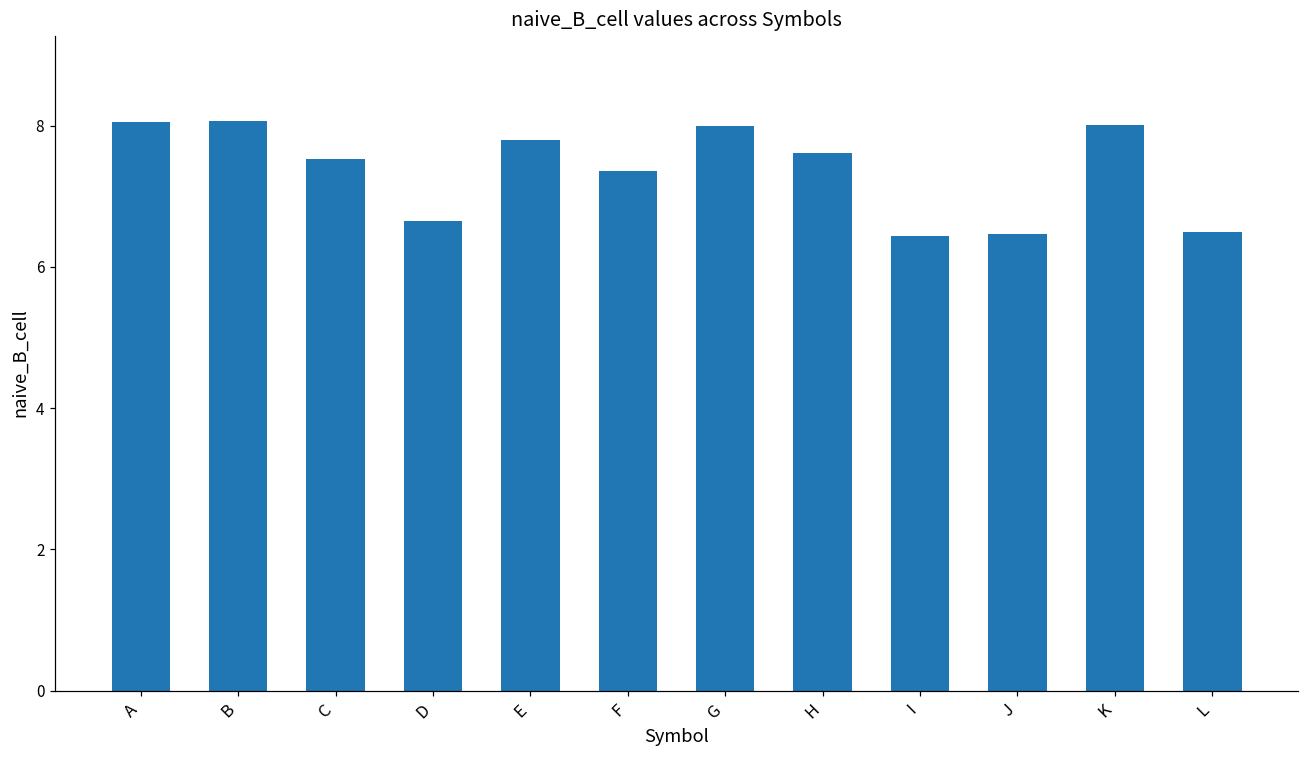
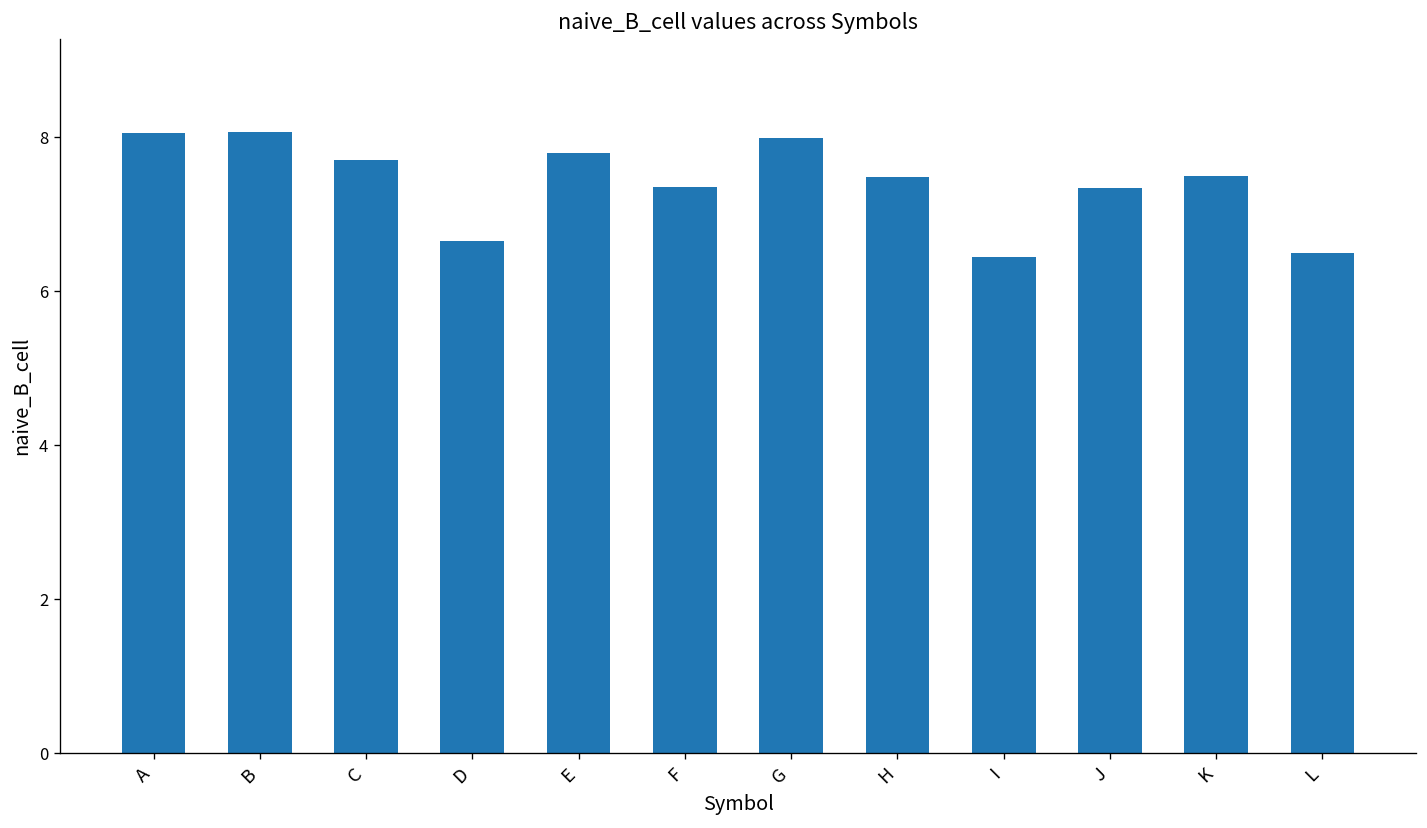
C: 7.5 -> 7.7
H: 7.6 -> 7.5
J: 6.5 -> 7.3
K: 8.0 -> 7.5
